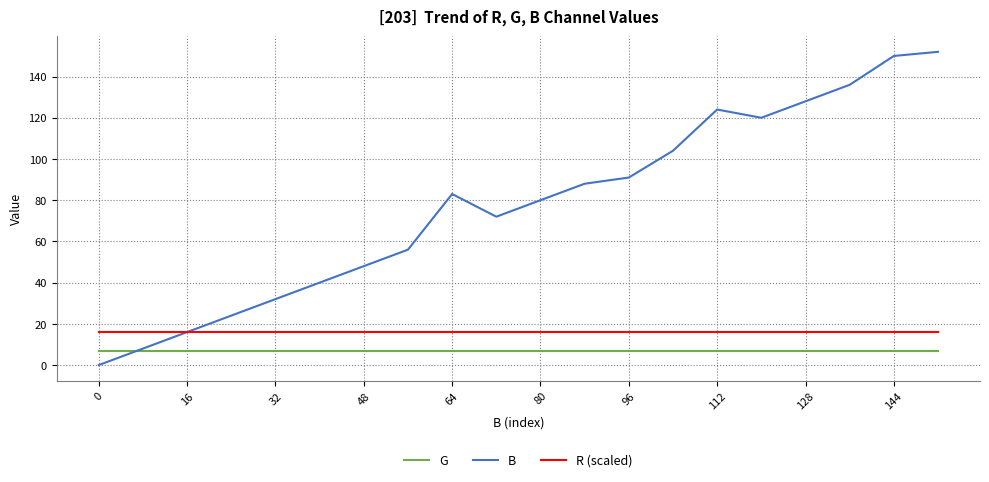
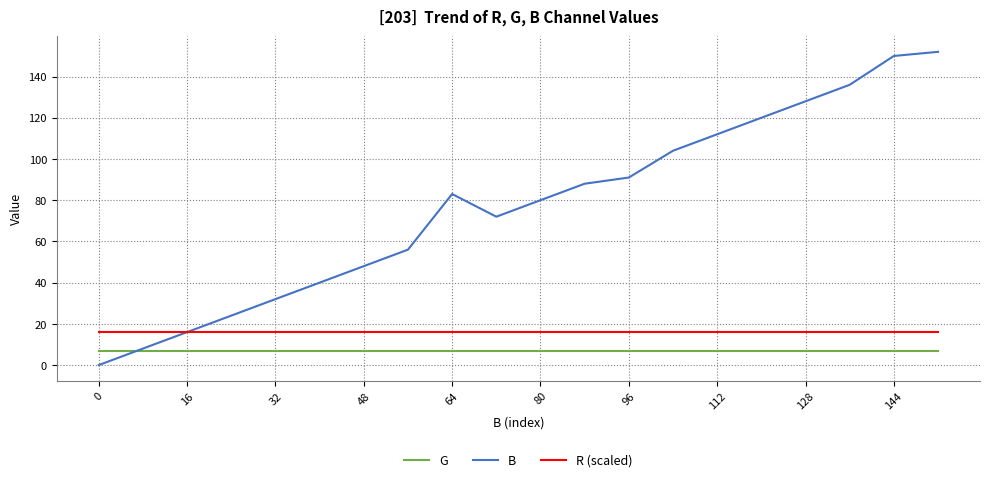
B, 112: 124 -> 112
